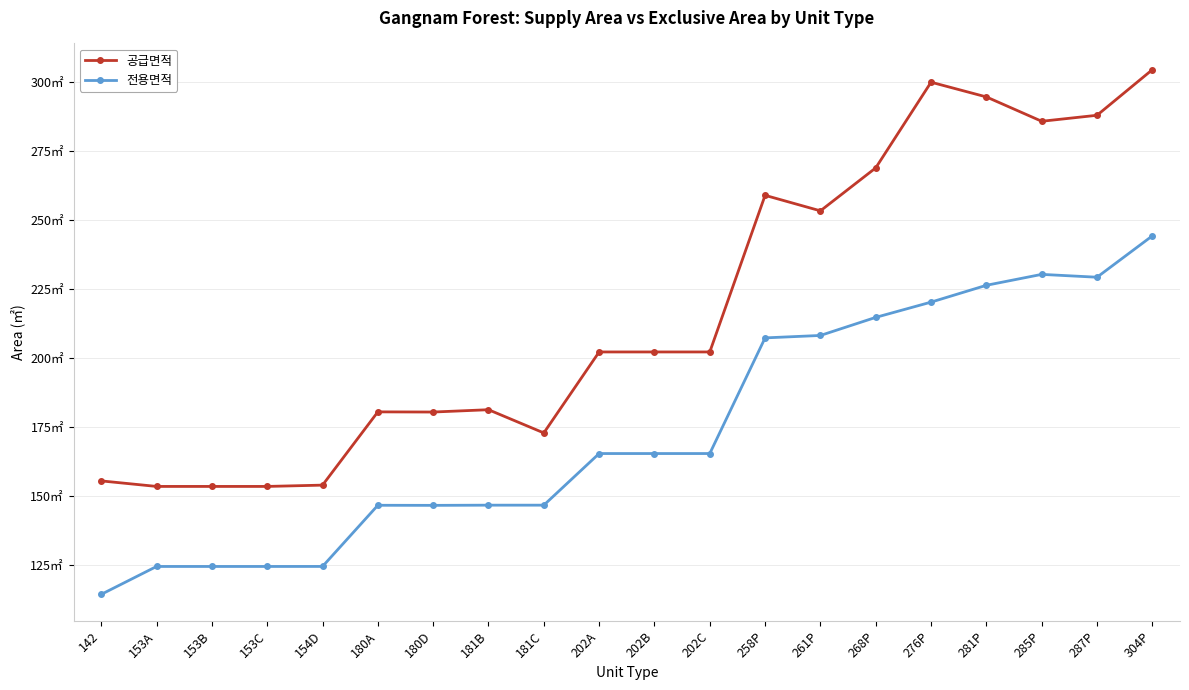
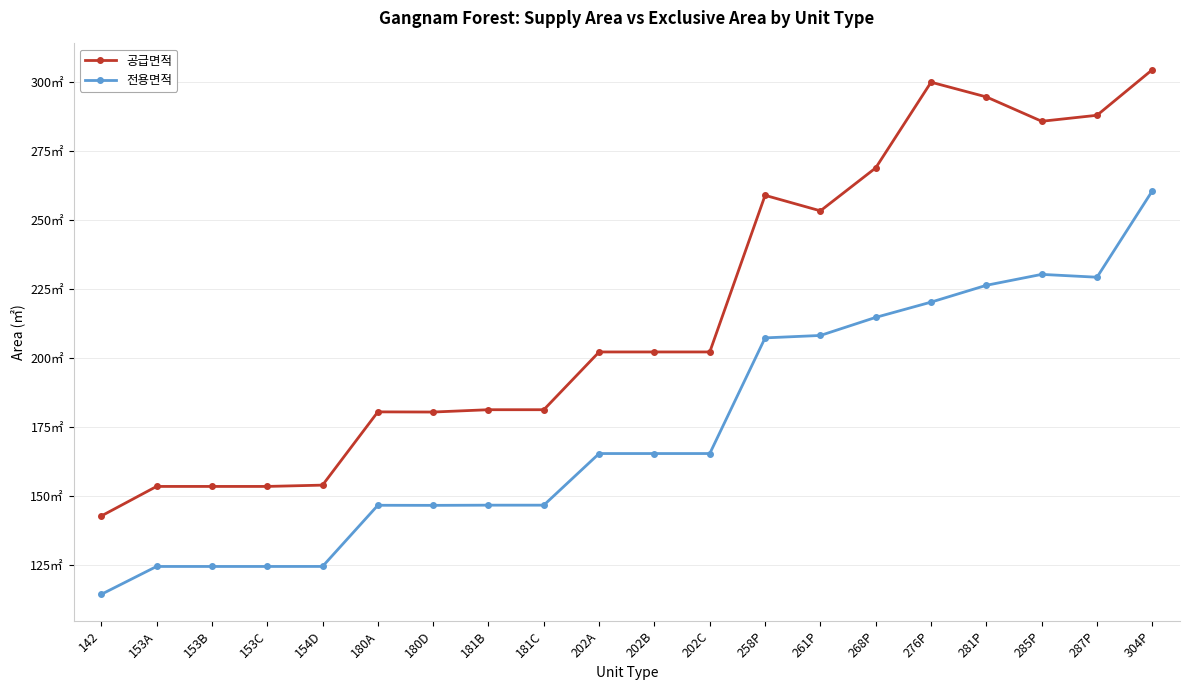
공급면적, 142: 156㎡ -> 143㎡
공급면적, 181C: 173㎡ -> 181㎡
전용면적, 304P: 244㎡ -> 261㎡
